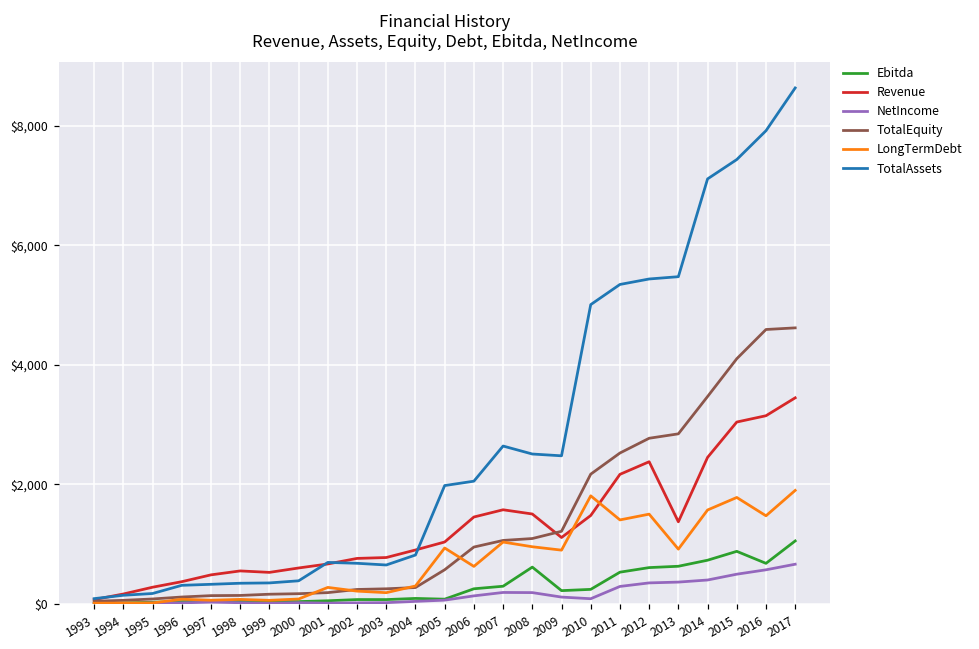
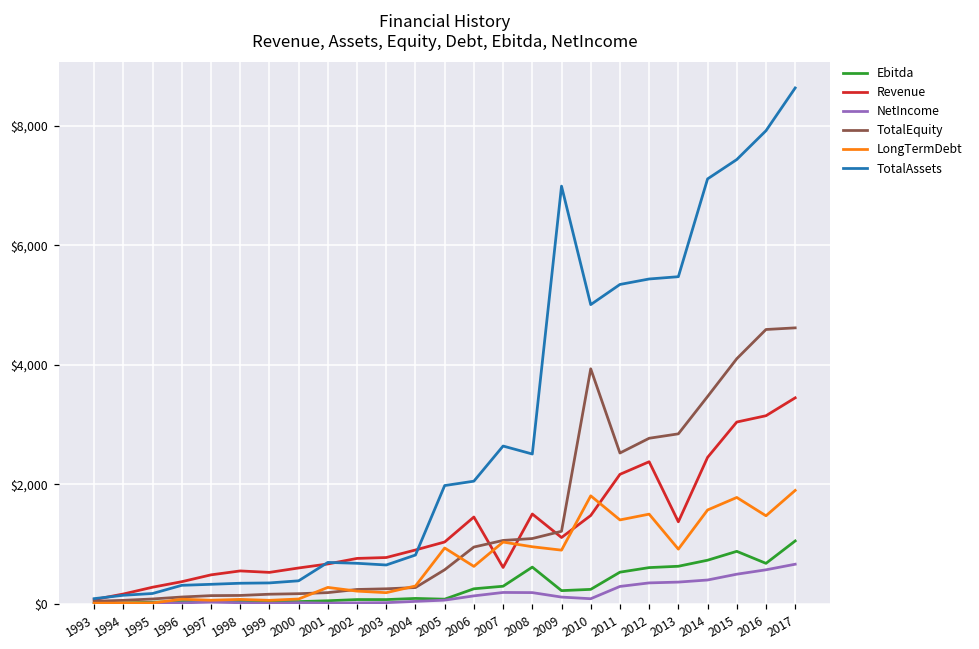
Revenue, 2007: $1,600 -> $600
TotalAssets, 2009: $2,500 -> $7,000
TotalEquity, 2010: $2,200 -> $3,900
